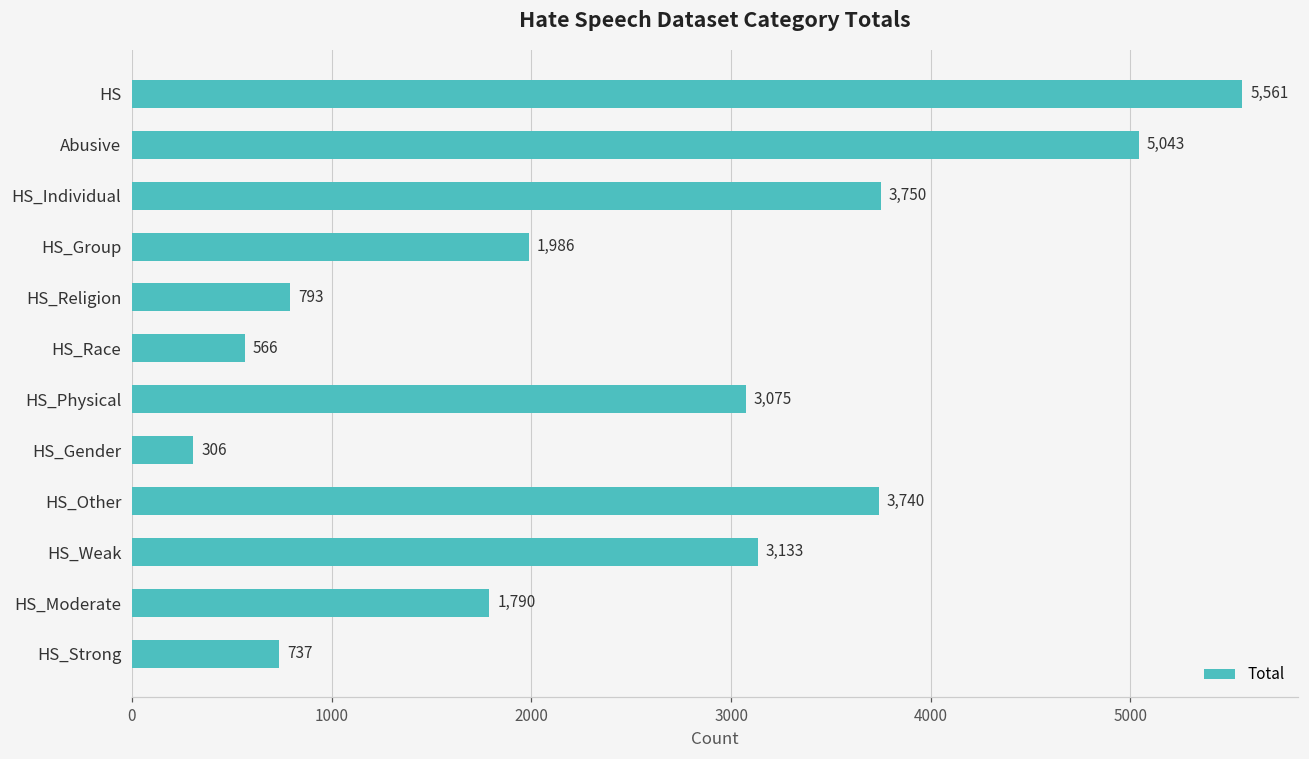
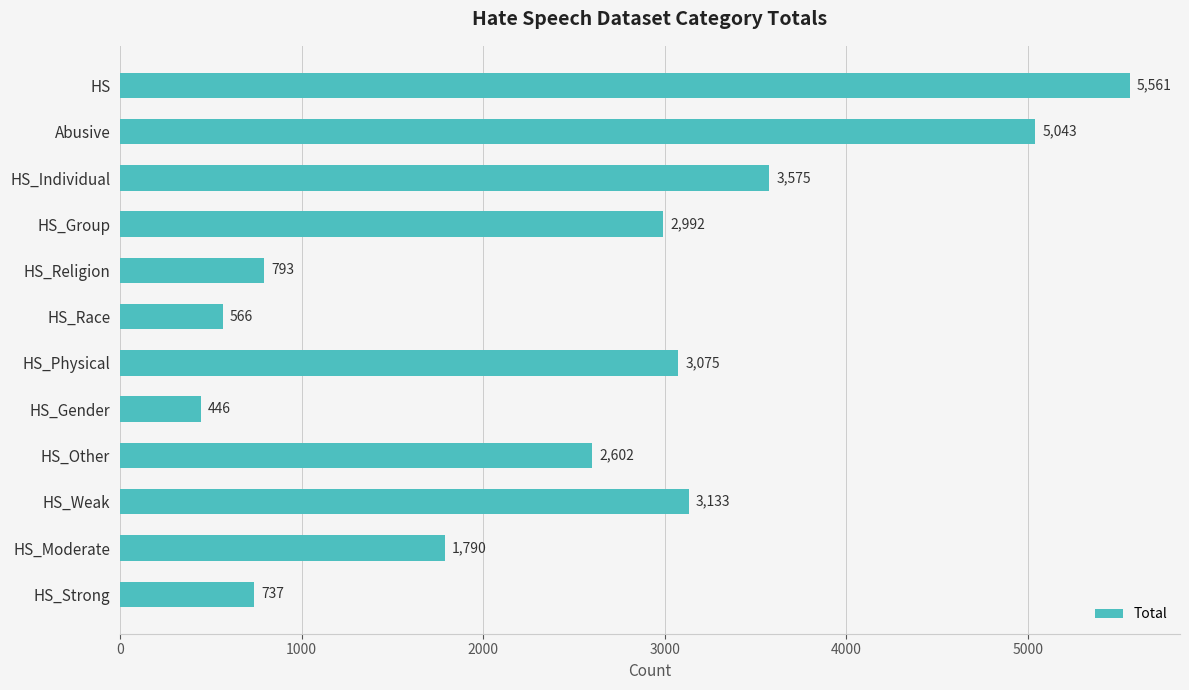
HS_Individual: 3,750 -> 3,575
HS_Group: 1,986 -> 2,992
HS_Gender: 306 -> 446
HS_Other: 3,740 -> 2,602
